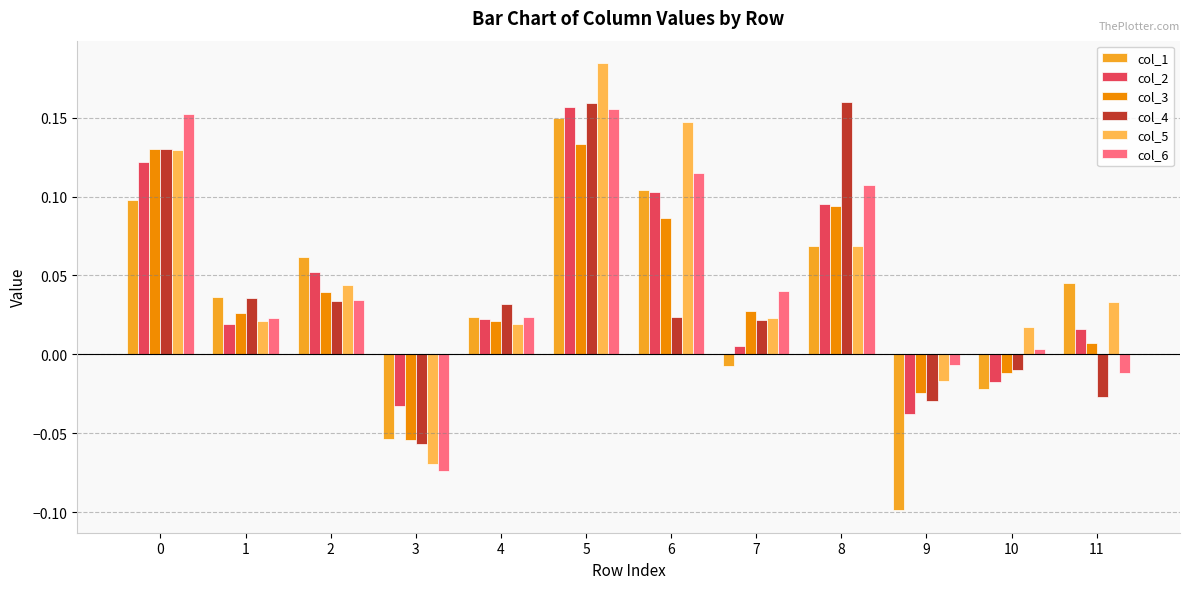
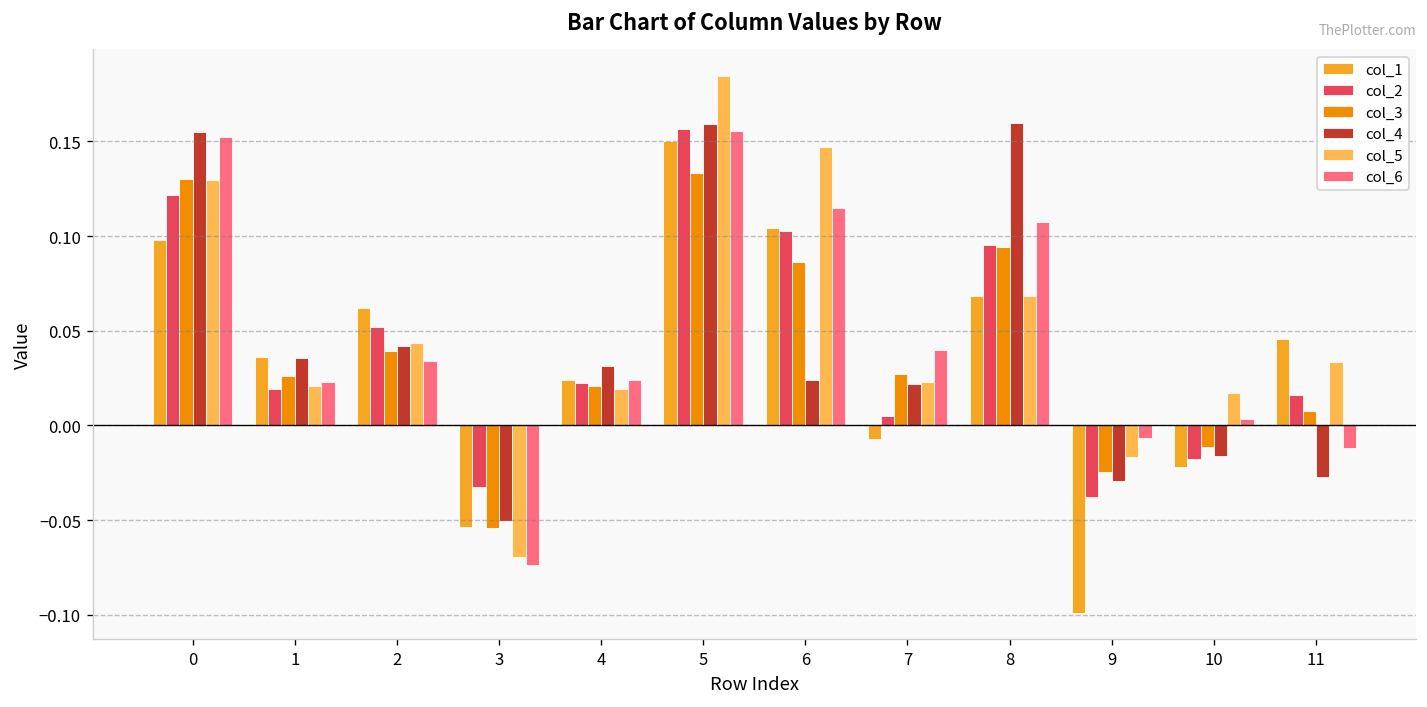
col_4, 0: 0.130 -> 0.155
col_4, 2: 0.034 -> 0.042
col_4, 3: -0.057 -> -0.051
col_4, 10: -0.010 -> -0.016
